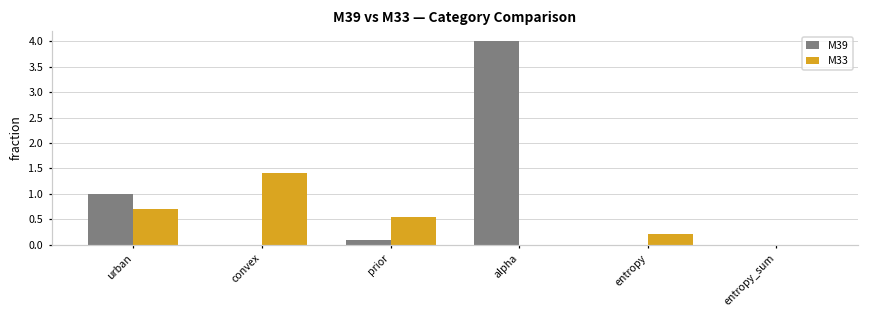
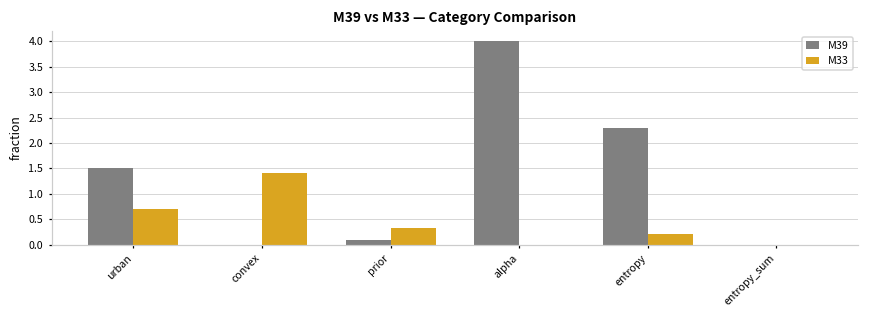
M39, urban: 1.0 -> 1.5
M33, prior: 0.6 -> 0.3
M39, entropy: 0.0 -> 2.3
